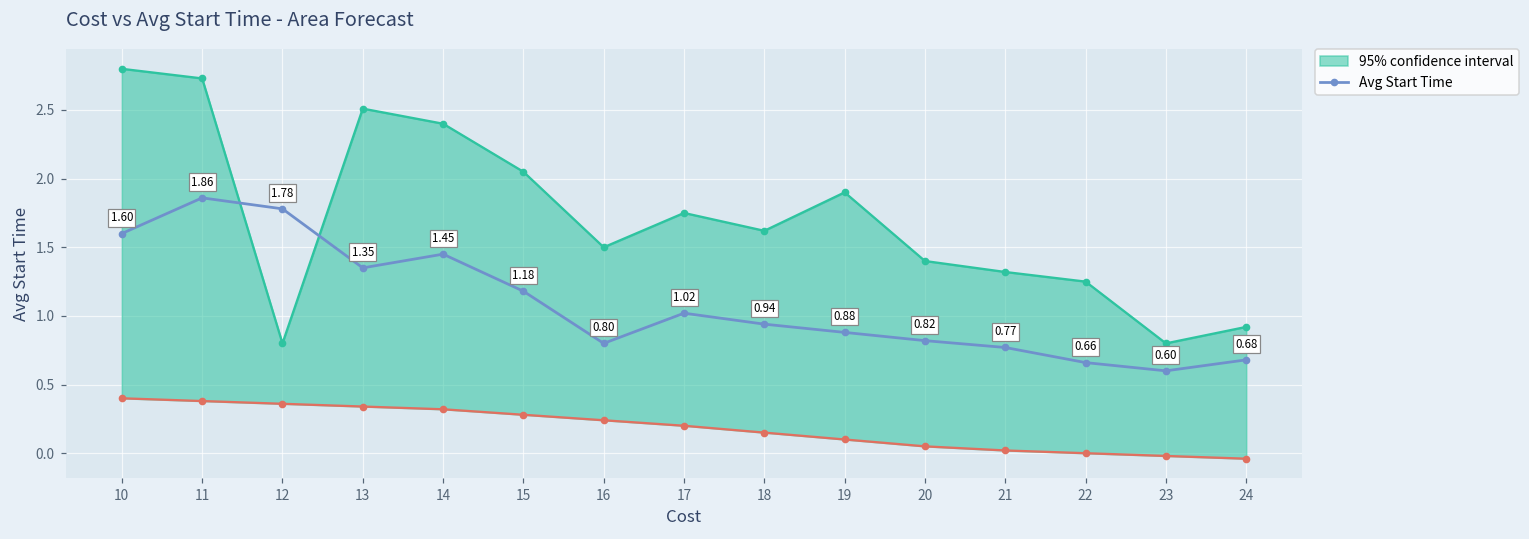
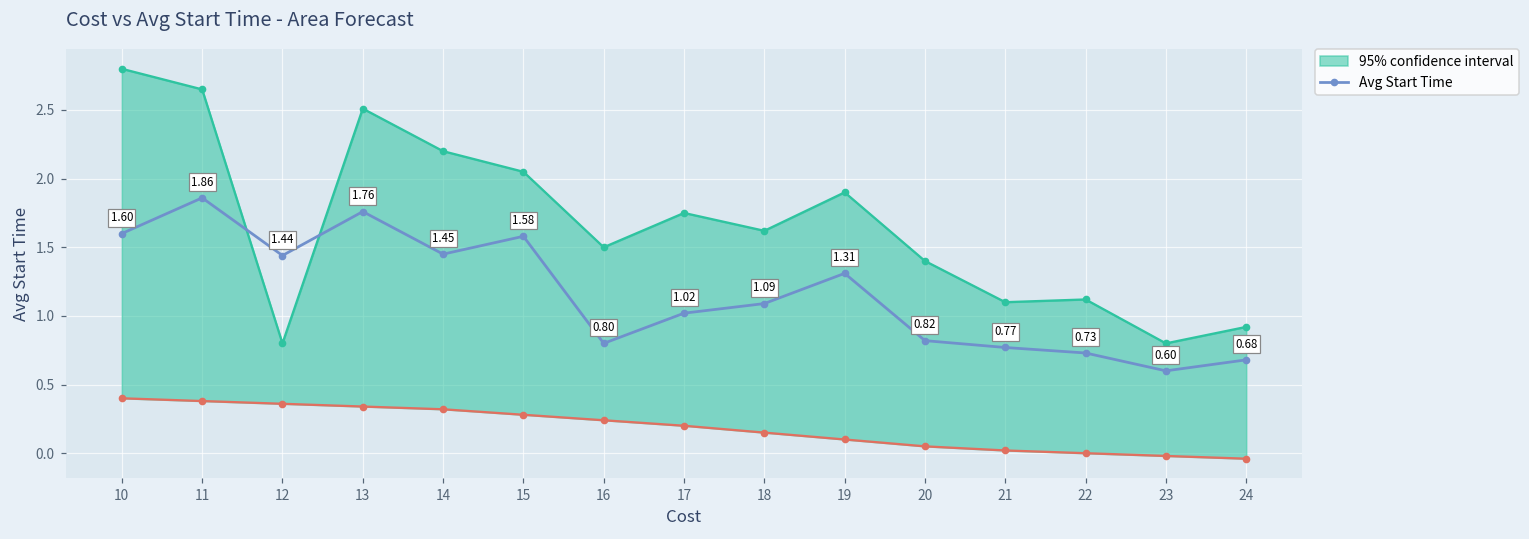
95% confidence interval, 11: 2.73 -> 2.65
Avg Start Time, 12: 1.78 -> 1.44
Avg Start Time, 13: 1.35 -> 1.76
95% confidence interval, 14: 2.4 -> 2.2
Avg Start Time, 15: 1.18 -> 1.58
Avg Start Time, 18: 0.94 -> 1.09
Avg Start Time, 19: 0.88 -> 1.31
95% confidence interval, 21: 1.32 -> 1.10
95% confidence interval, 22: 1.25 -> 1.12
Avg Start Time, 22: 0.66 -> 0.73
